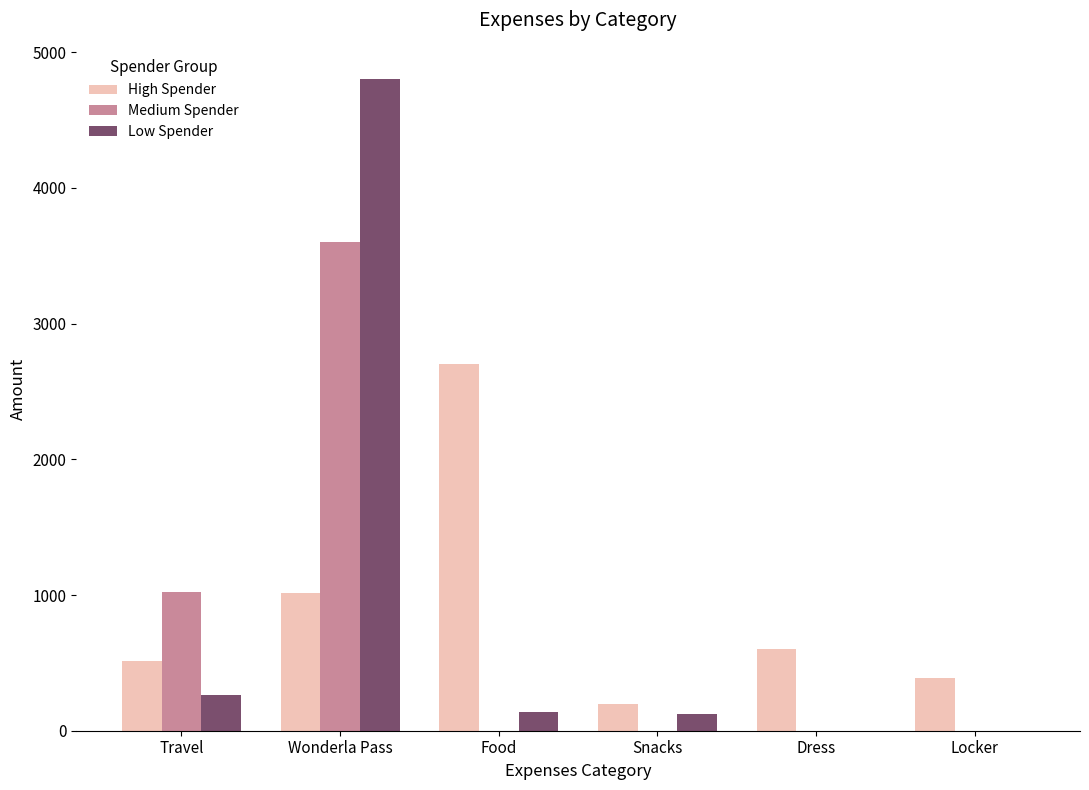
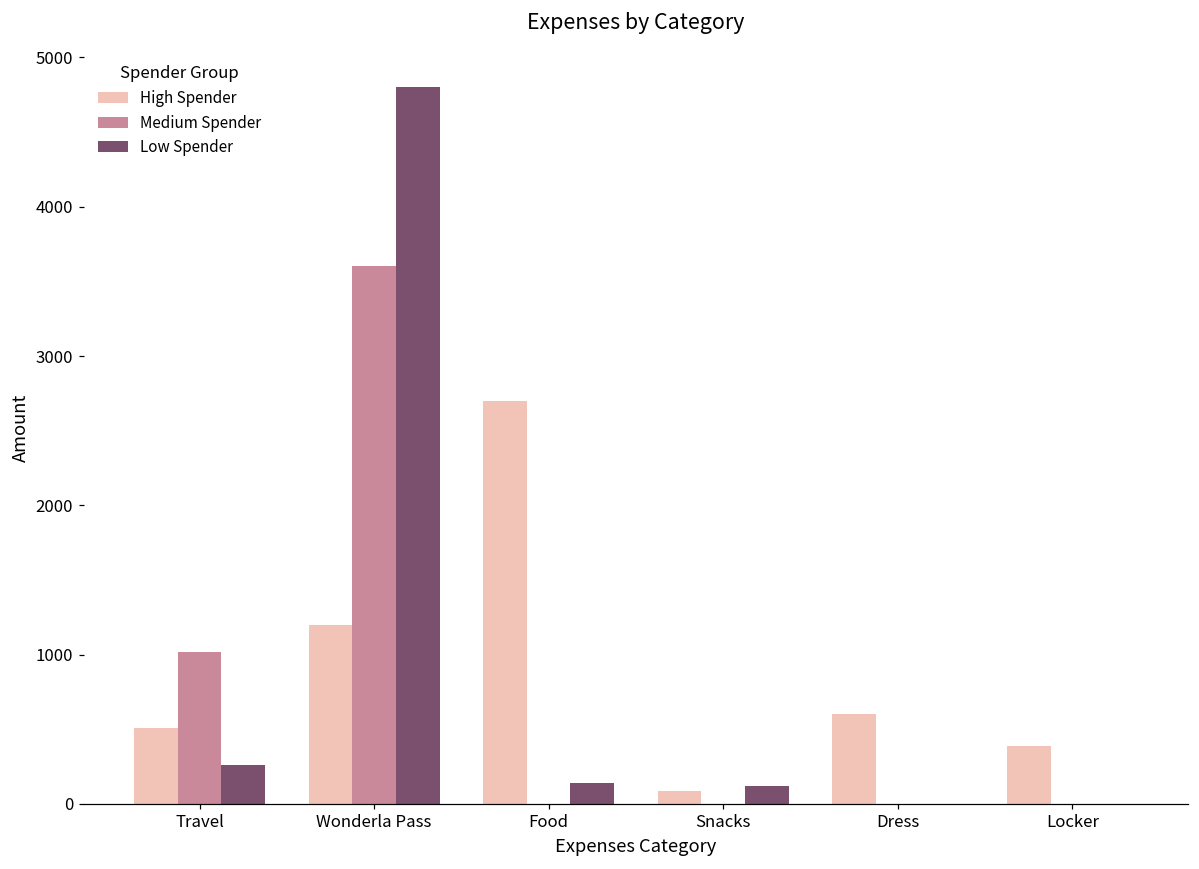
High Spender, Wonderla Pass: 1020 -> 1200
High Spender, Snacks: 200 -> 90
